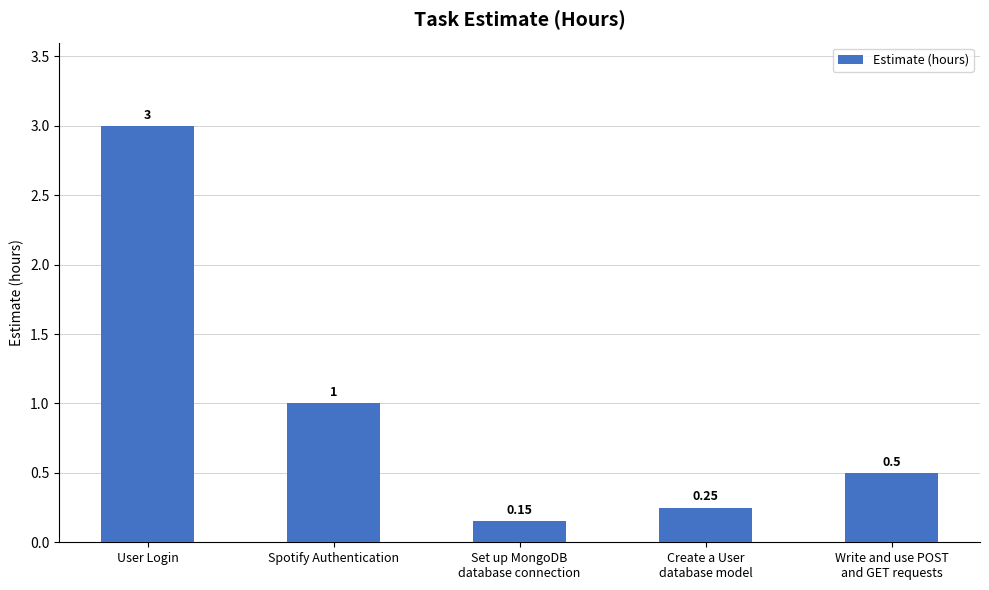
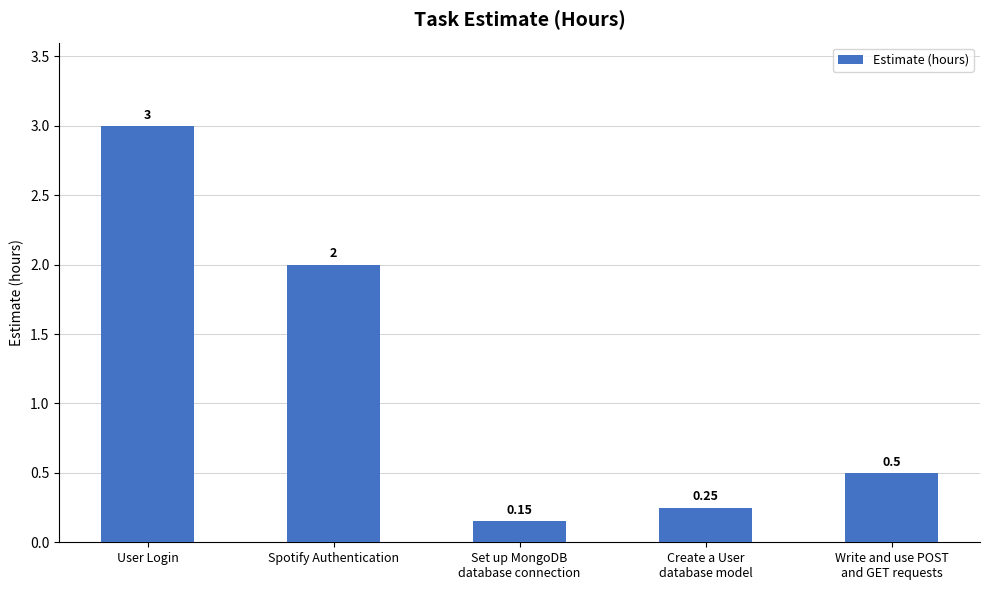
Spotify Authentication: 1 -> 2
